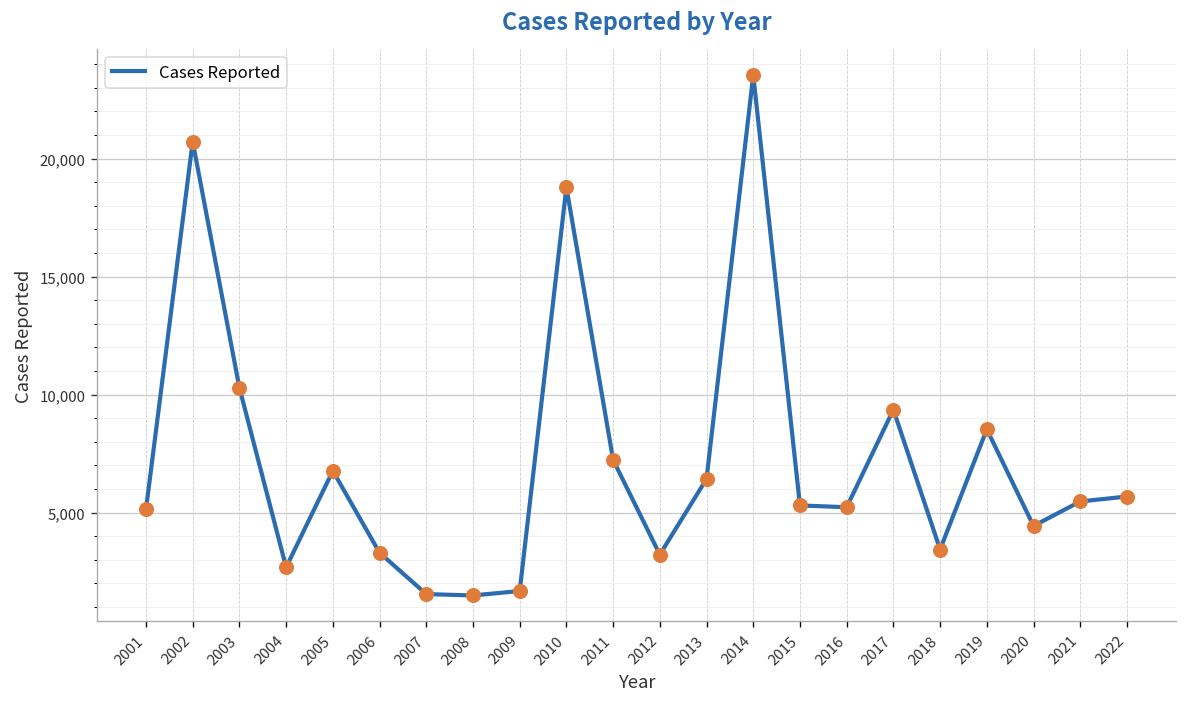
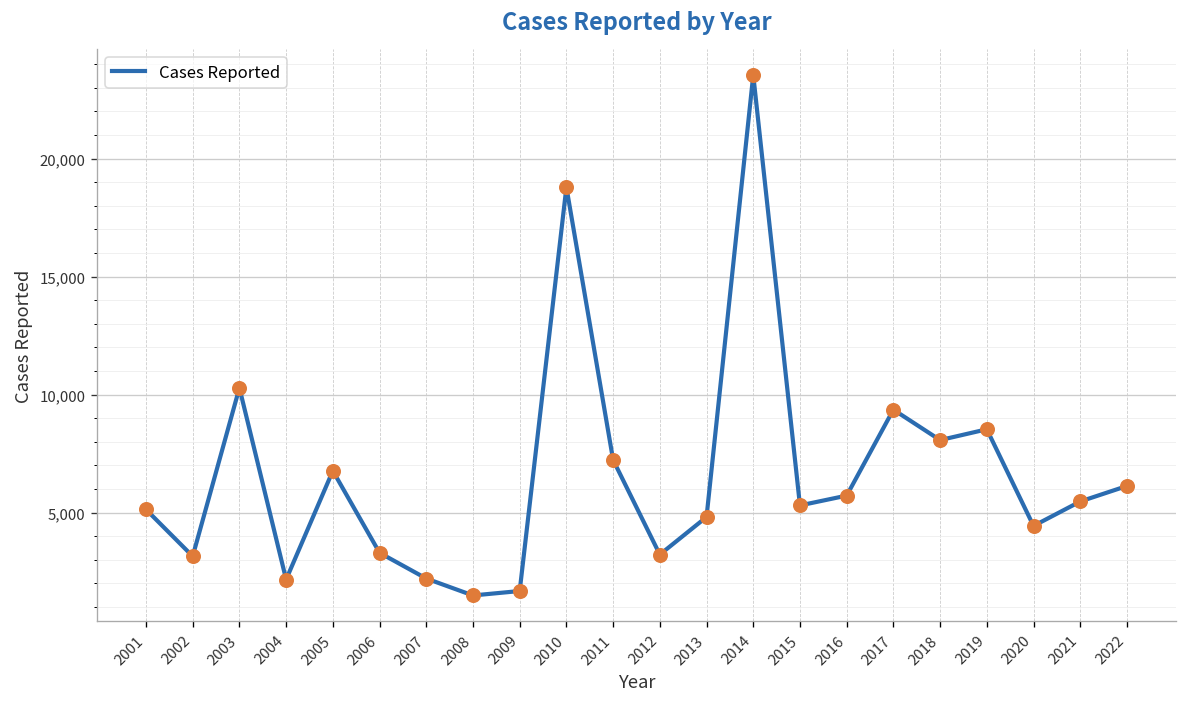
2002: 20,700 -> 3,100
2004: 2,700 -> 2,200
2007: 1,500 -> 2,200
2013: 6,400 -> 4,800
2016: 5,200 -> 5,700
2018: 3,400 -> 8,100
2022: 5,700 -> 6,100
